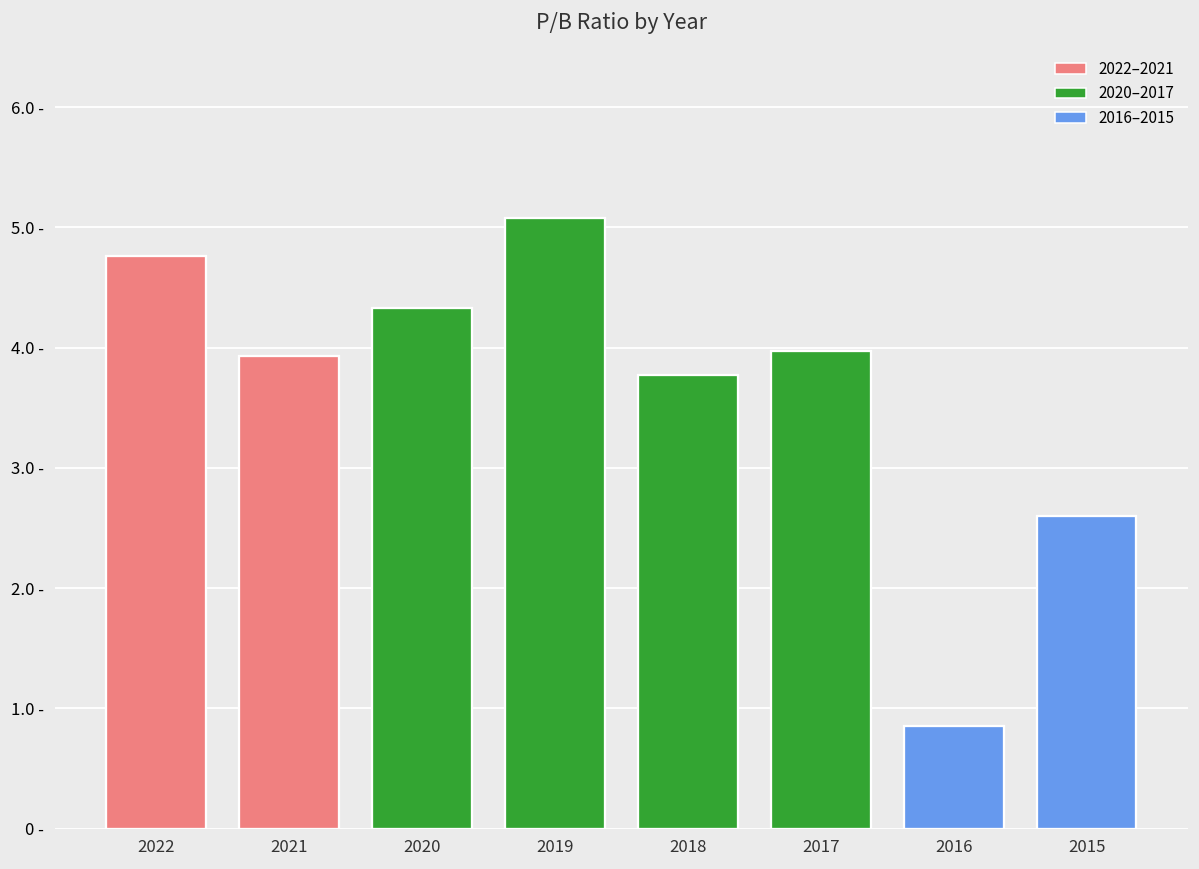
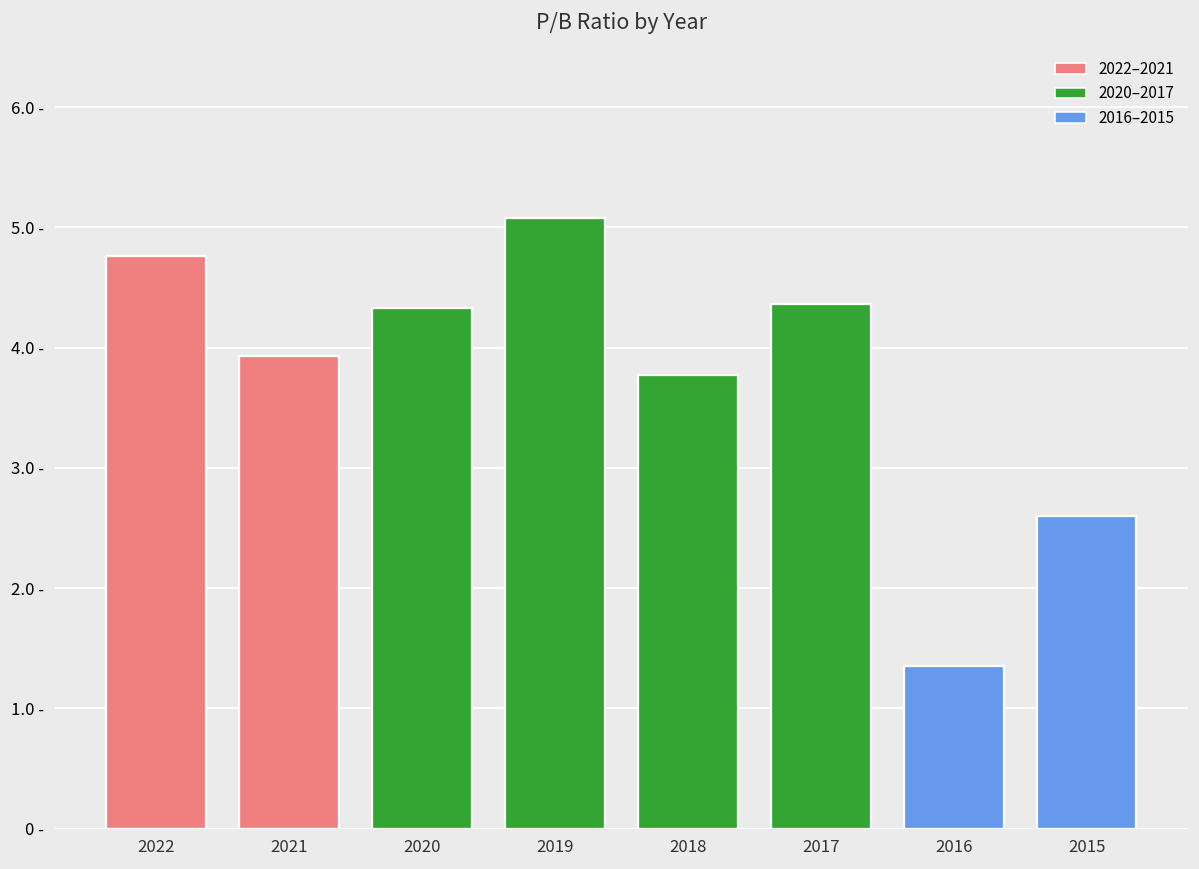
2017: 3.97 - -> 4.36 -
2016: 0.85 - -> 1.35 -
